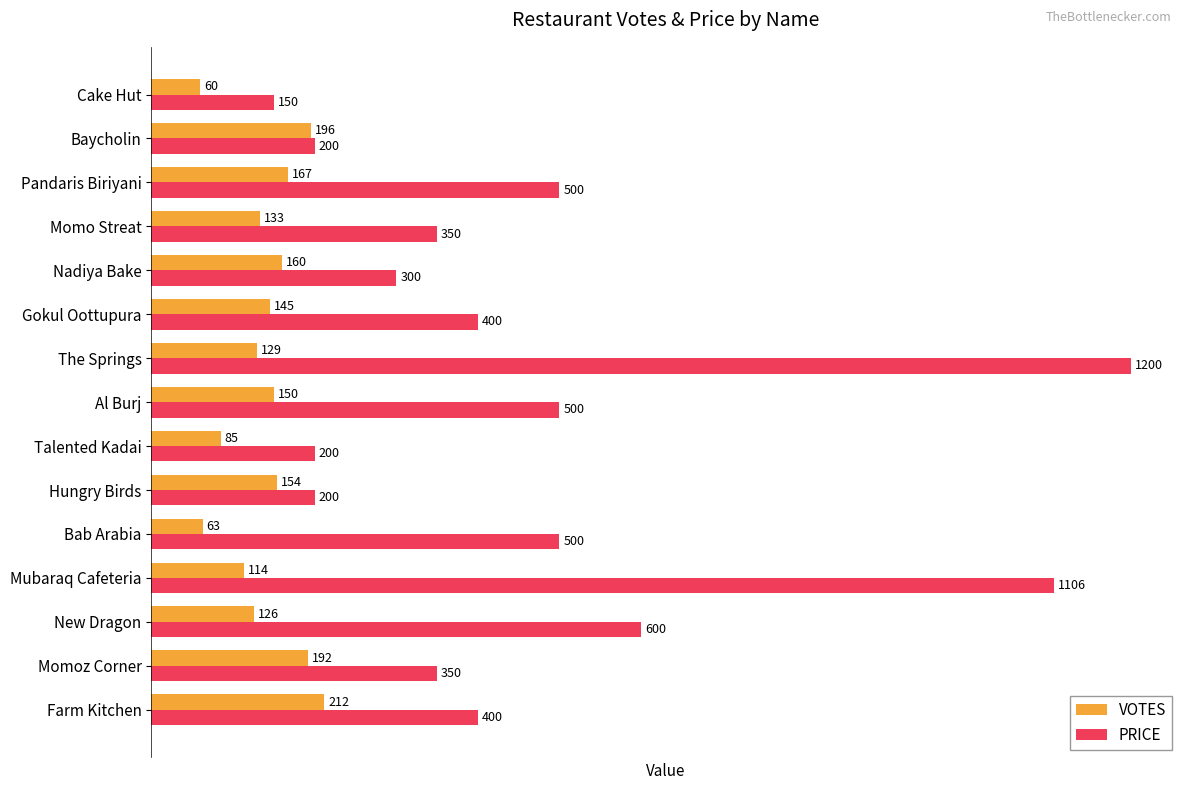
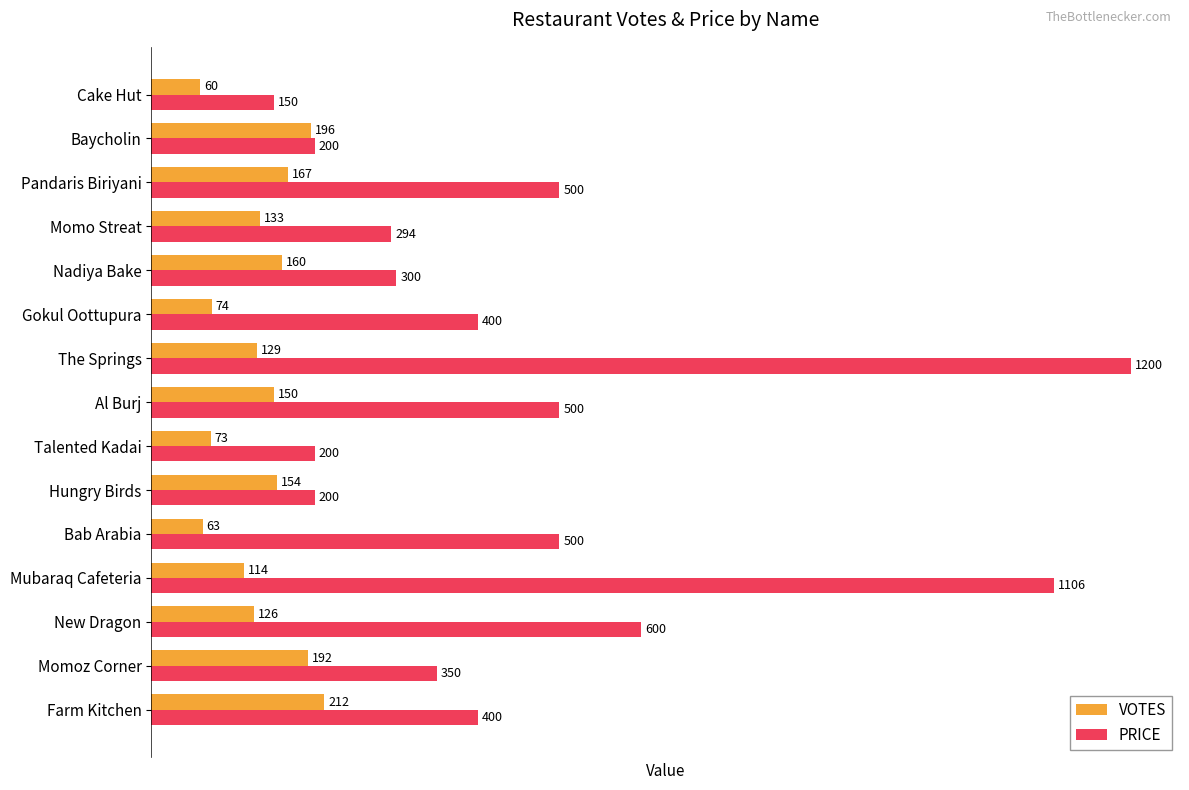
PRICE, Momo Streat: 350 -> 294
VOTES, Gokul Oottupura: 145 -> 74
VOTES, Talented Kadai: 85 -> 73
